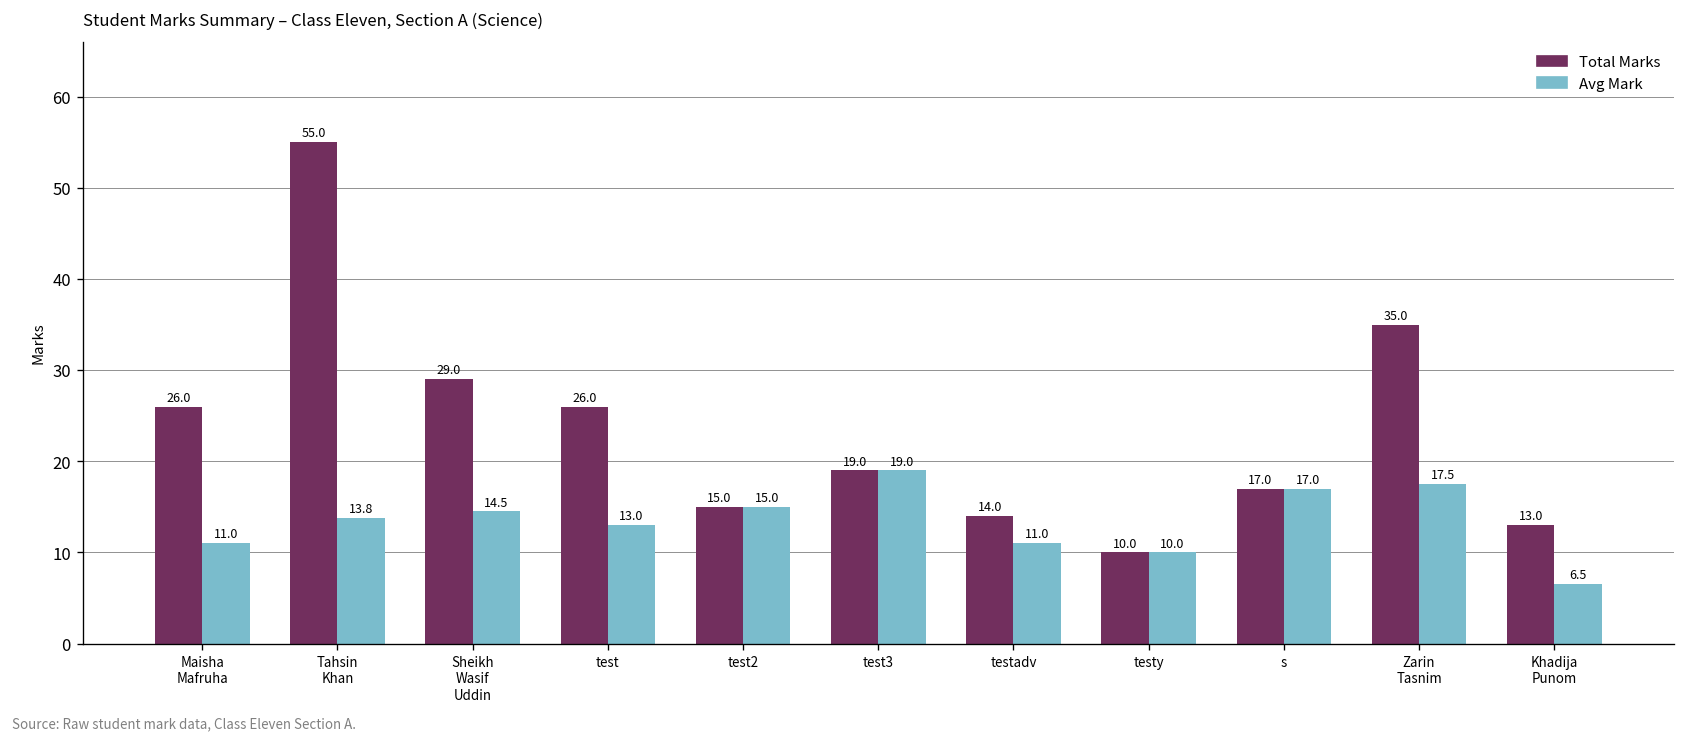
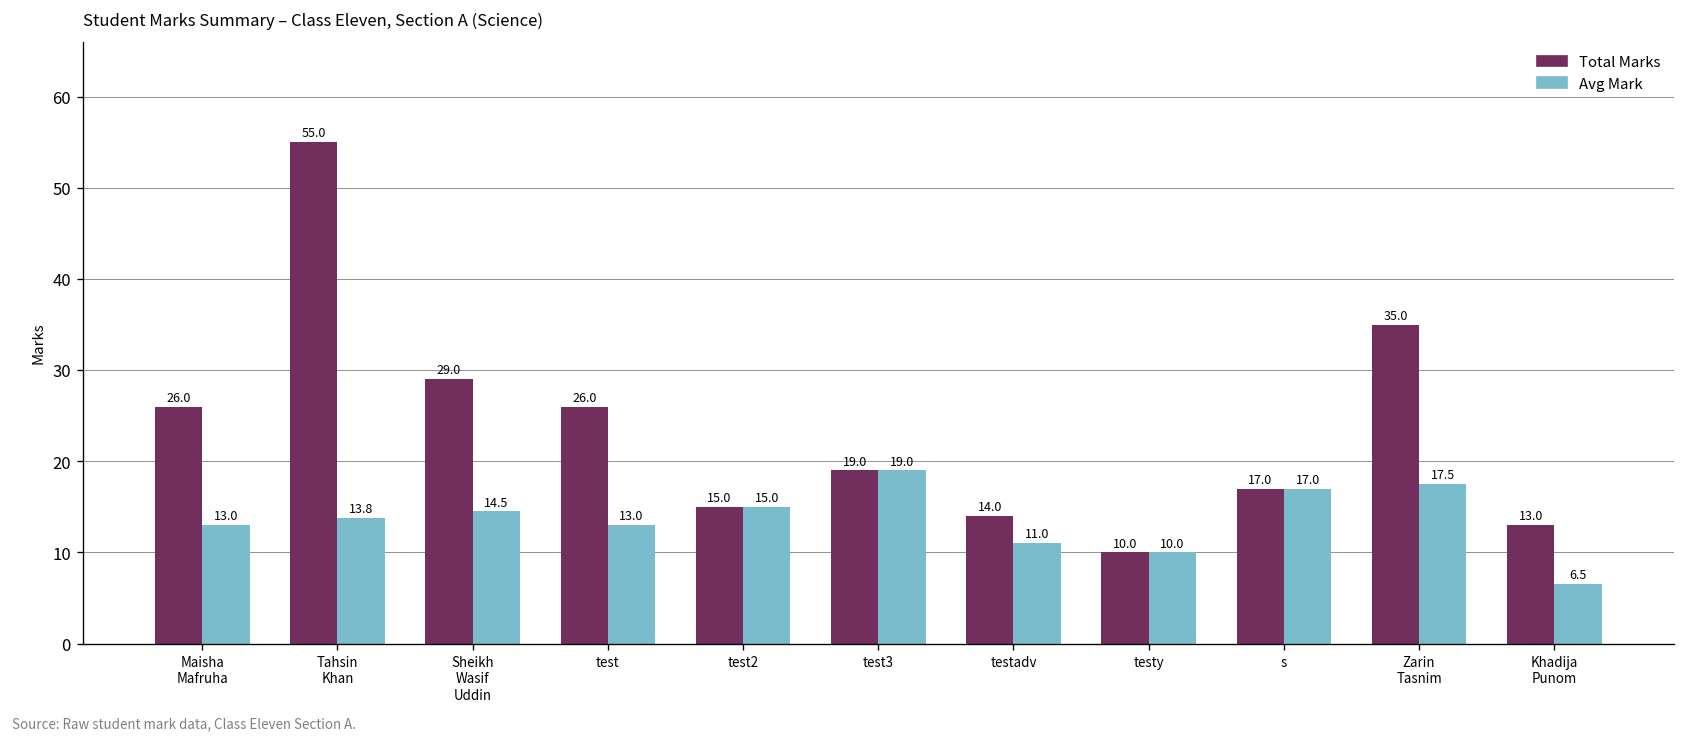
Avg Mark, Maisha Mafruha: 11.0 -> 13.0
